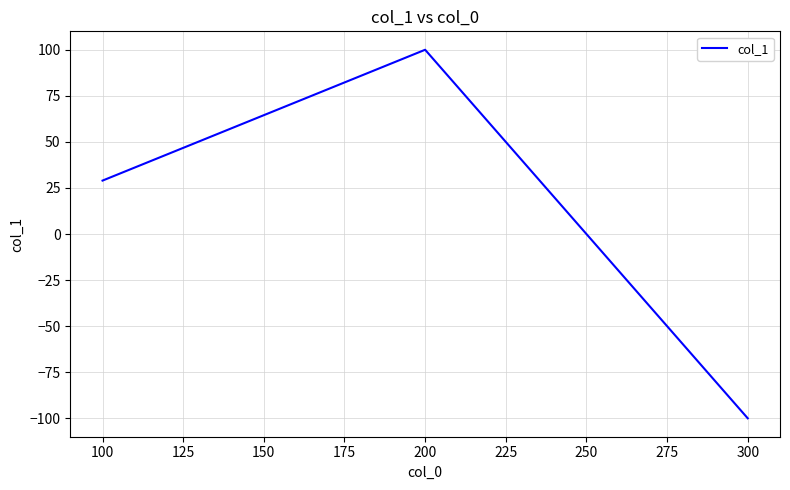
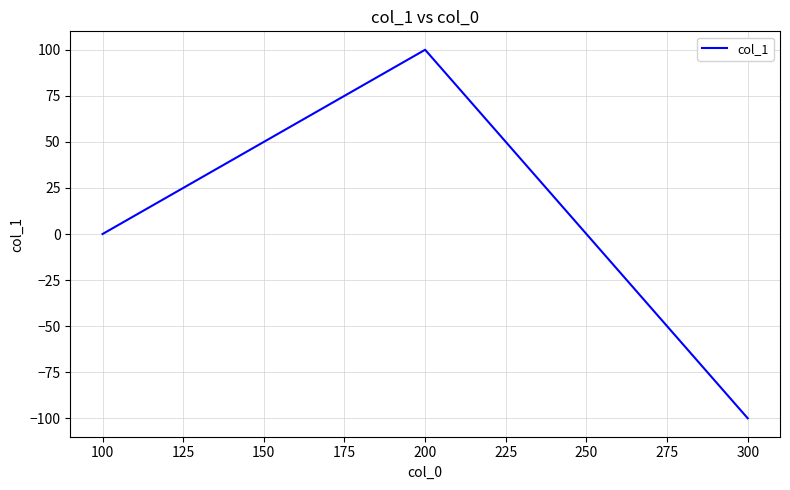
100: 29 -> 0
